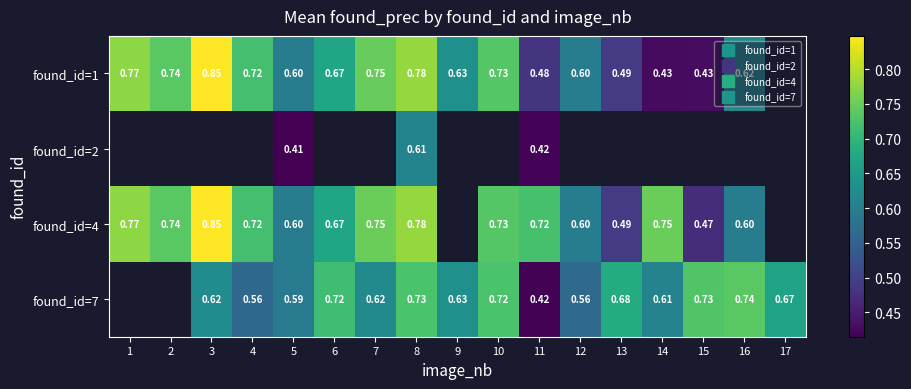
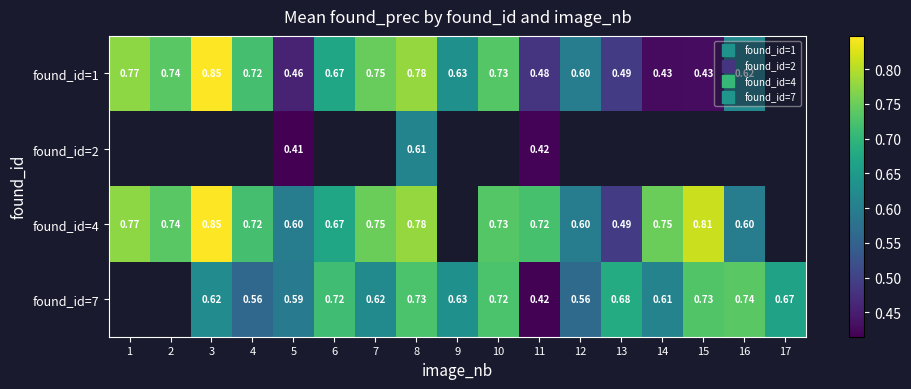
found_id=1, 5: 0.60 -> 0.46
found_id=4, 15: 0.47 -> 0.81
